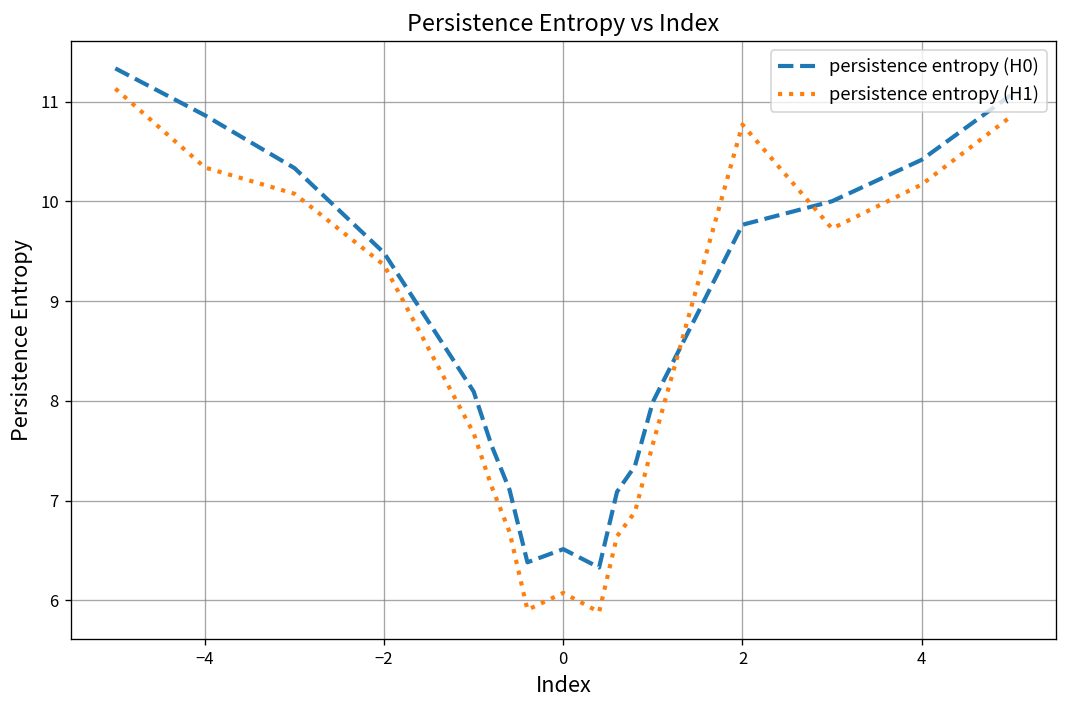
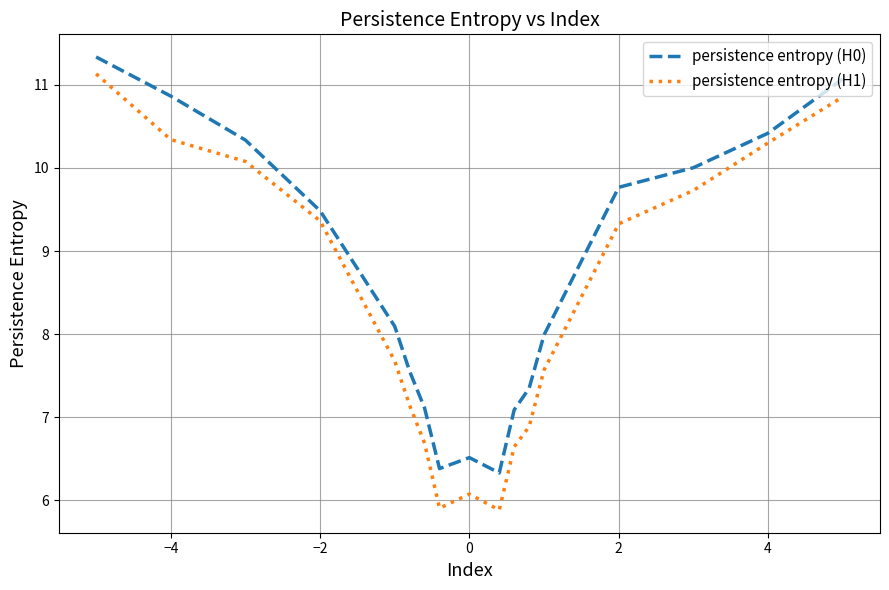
persistence entropy (H1), 2: 10.8 -> 9.3
persistence entropy (H1), 4: 10.2 -> 10.3
